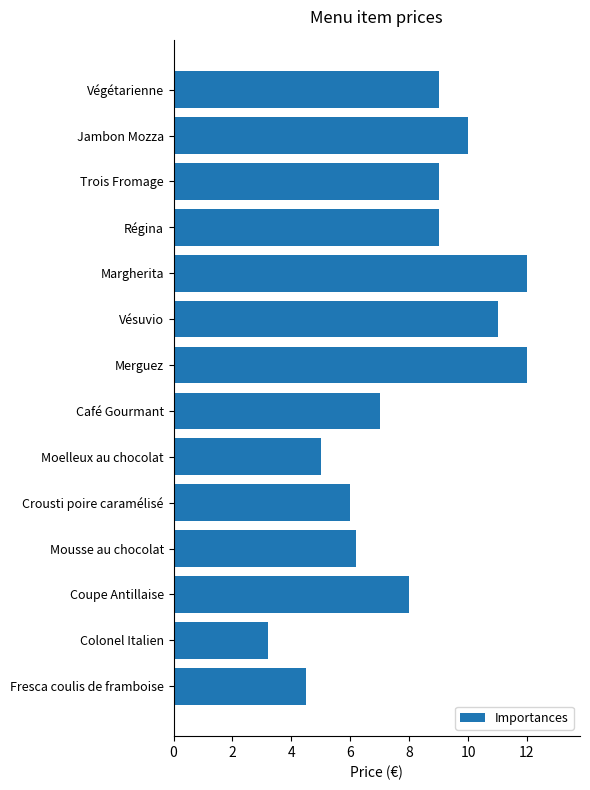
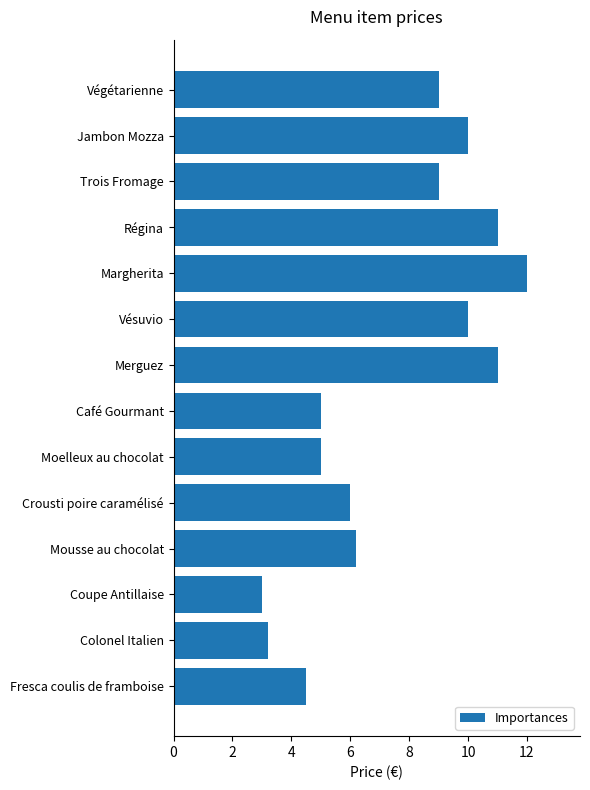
Régina: 9 -> 11
Vésuvio: 11 -> 10
Merguez: 12 -> 11
Café Gourmant: 7 -> 5
Coupe Antillaise: 8 -> 3
